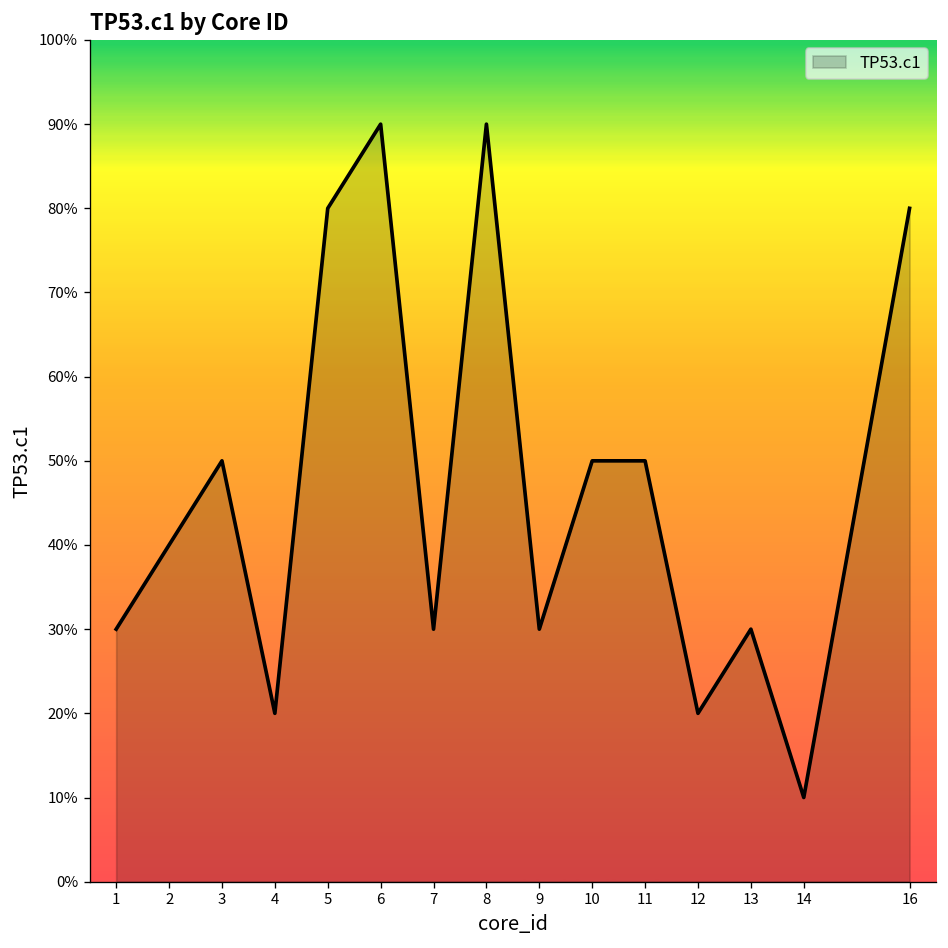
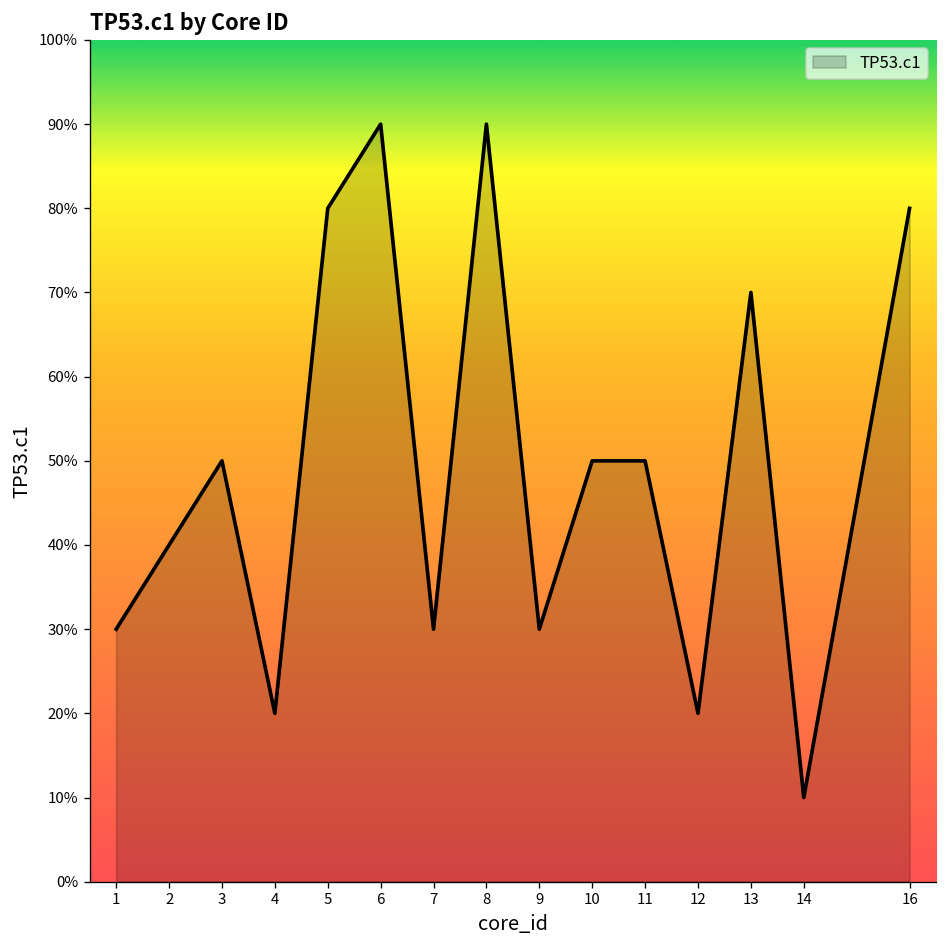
13: 30% -> 70%
